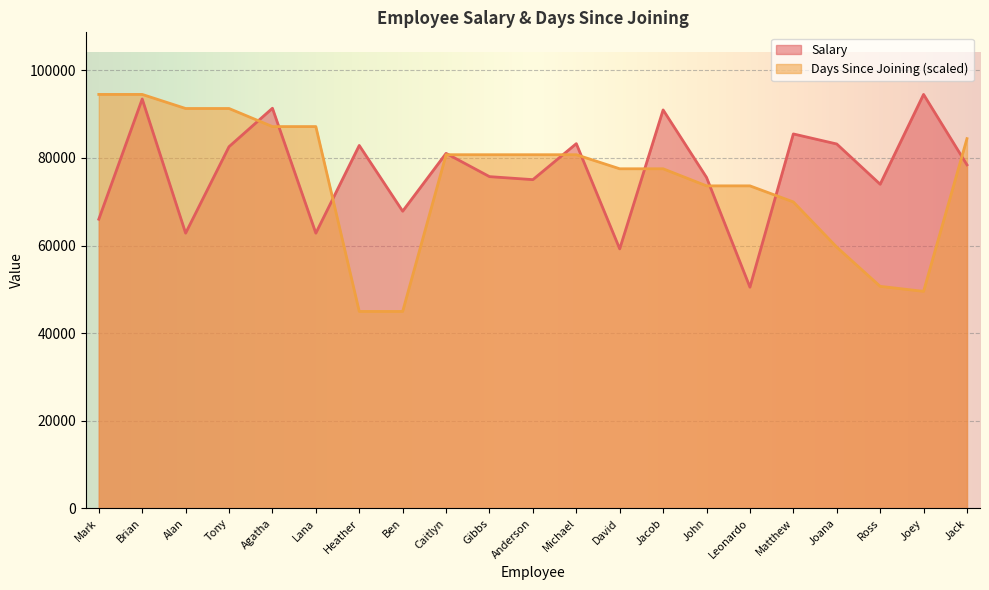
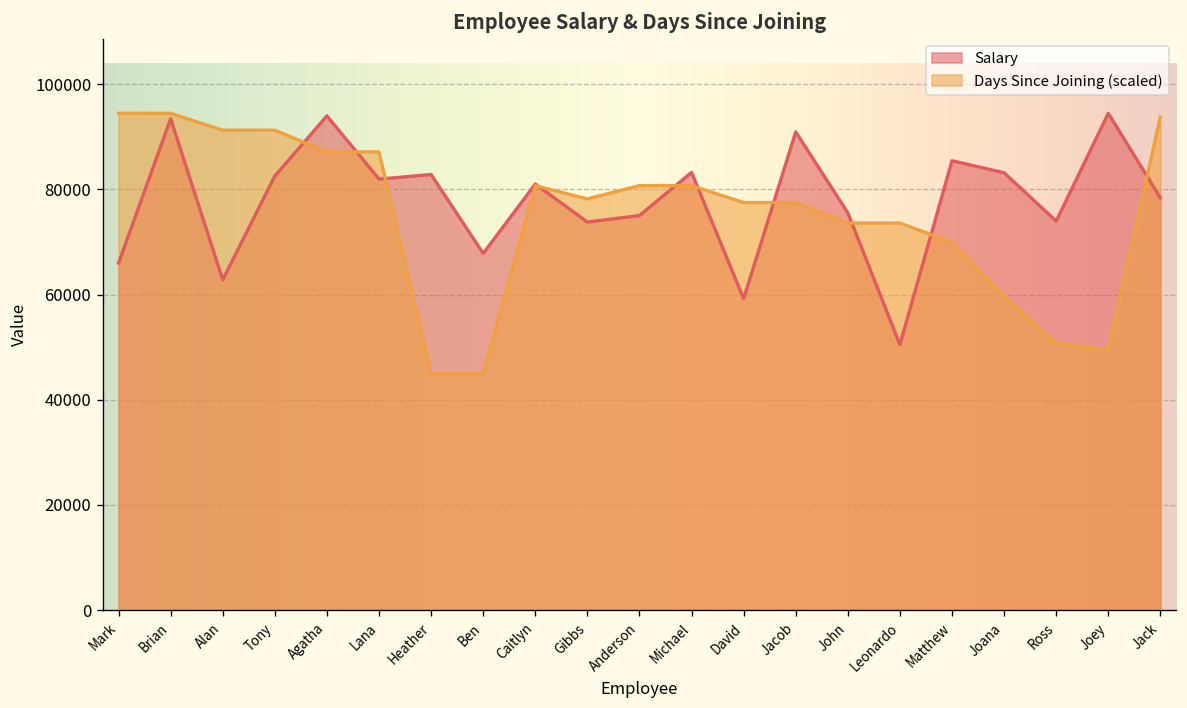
Salary, Agatha: 91000 -> 94000
Salary, Lana: 63000 -> 82000
Salary, Gibbs: 76000 -> 74000
Days Since Joining (scaled), Gibbs: 81000 -> 78000
Days Since Joining (scaled), Jack: 84000 -> 94000
